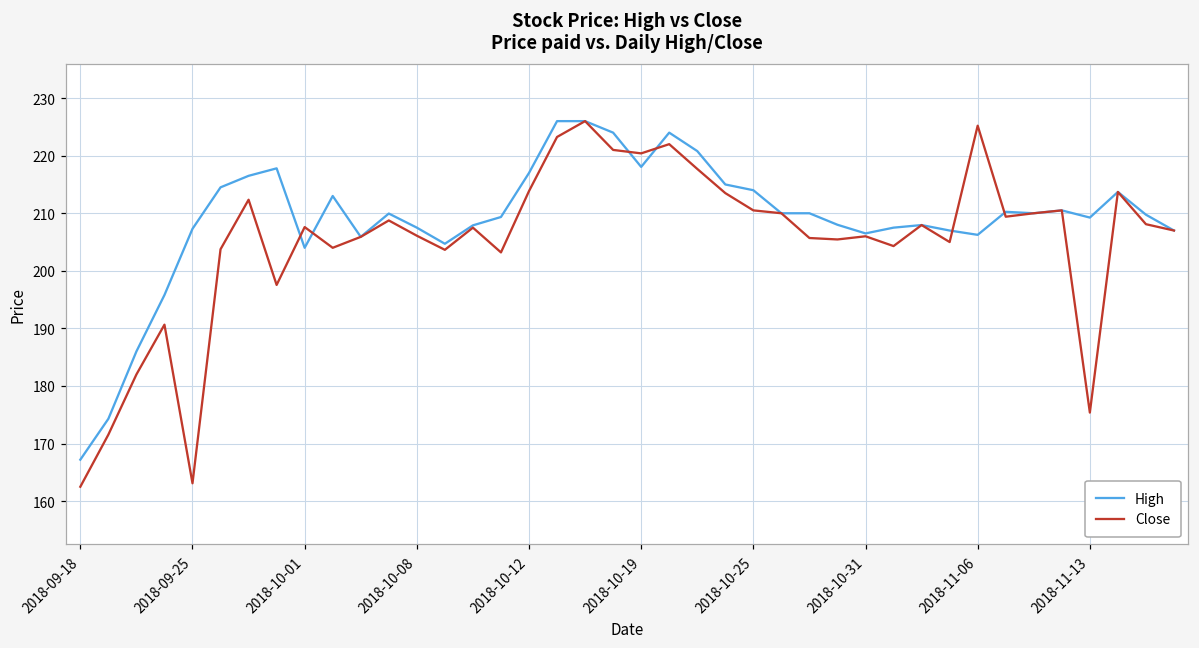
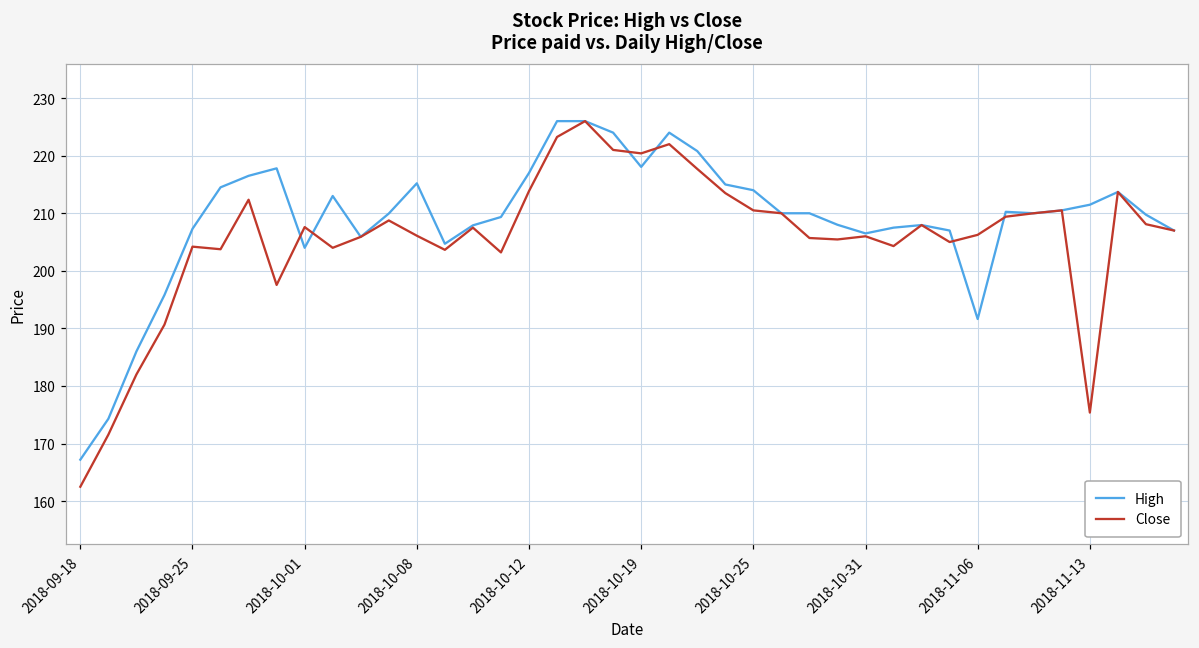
Close, 2018-09-25: 163 -> 204
High, 2018-10-08: 208 -> 215
High, 2018-11-06: 206 -> 192
Close, 2018-11-06: 225 -> 206
High, 2018-11-13: 209 -> 211
